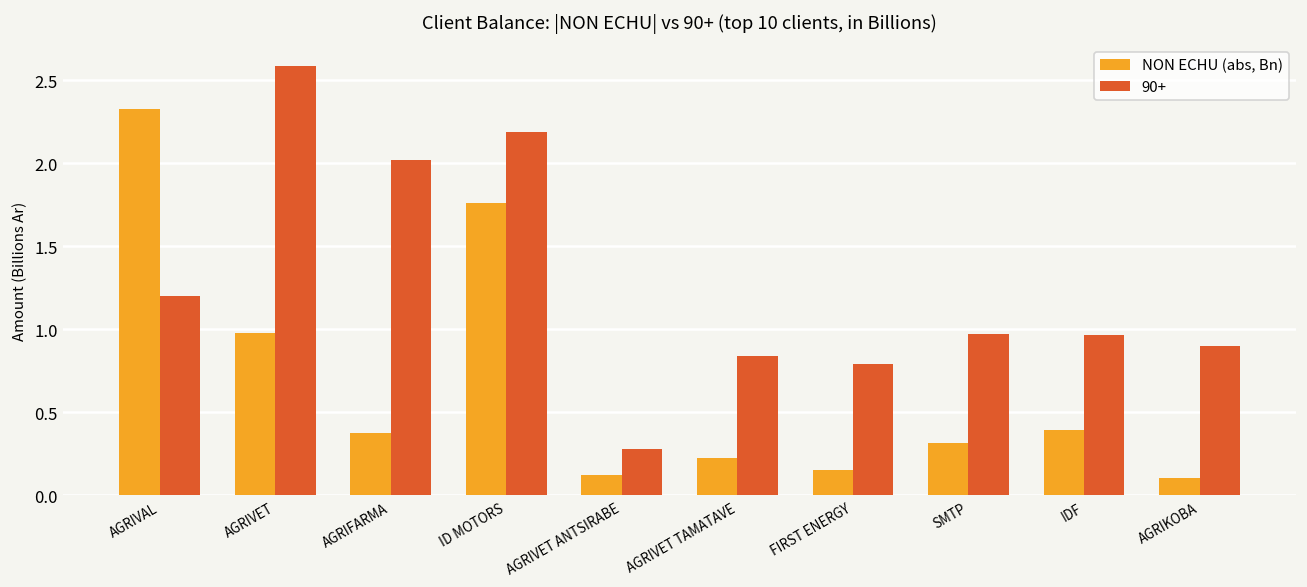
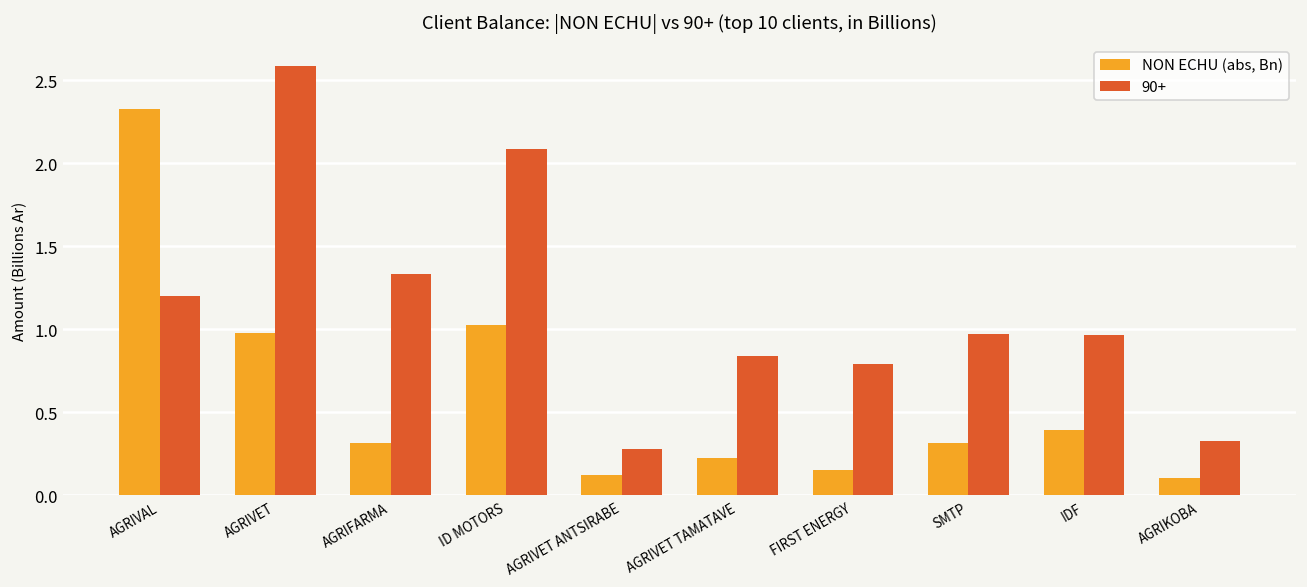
NON ECHU (abs, Bn), AGRIFARMA: 0.38 -> 0.31
90+, AGRIFARMA: 2.02 -> 1.33
NON ECHU (abs, Bn), ID MOTORS: 1.76 -> 1.03
90+, ID MOTORS: 2.19 -> 2.09
90+, AGRIKOBA: 0.90 -> 0.33
